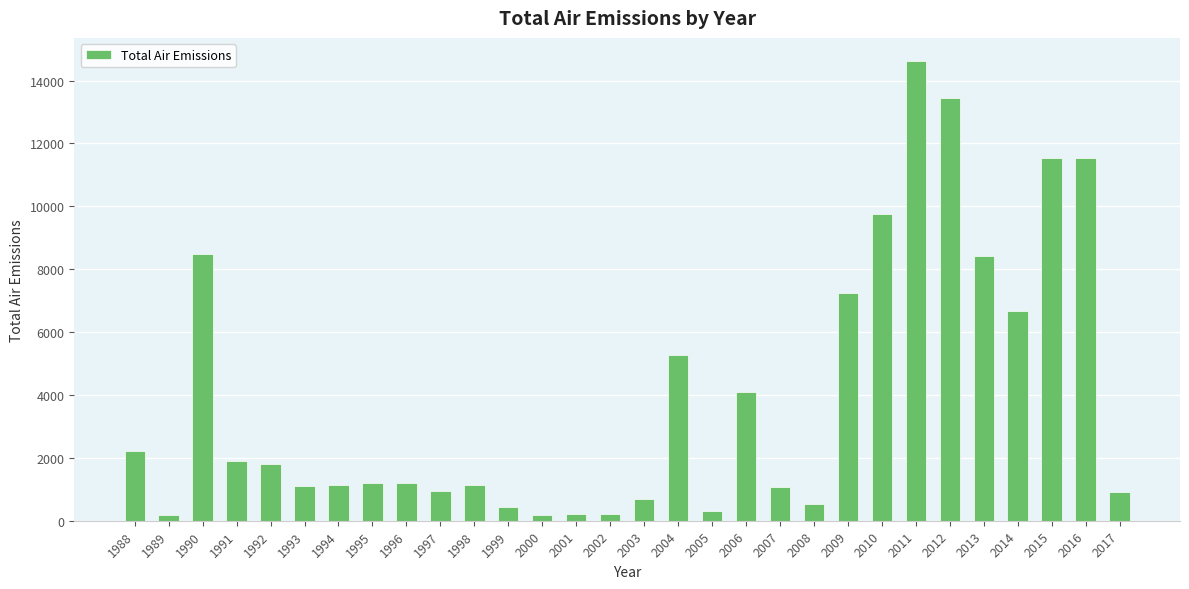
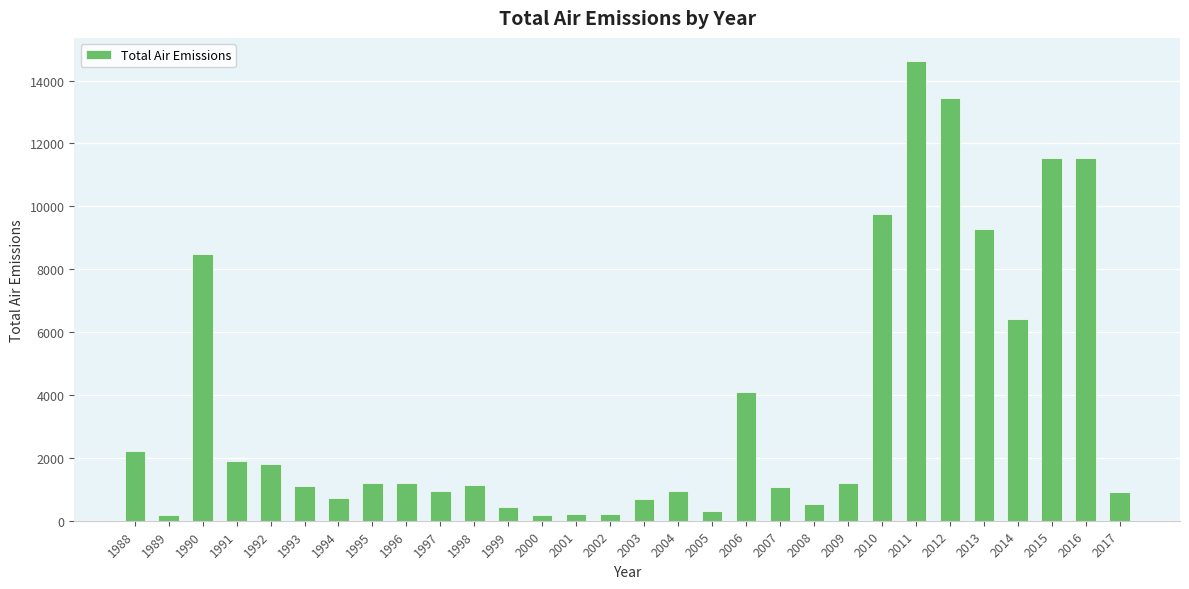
1994: 1100 -> 700
2004: 5300 -> 900
2009: 7200 -> 1200
2013: 8400 -> 9300
2014: 6700 -> 6400
